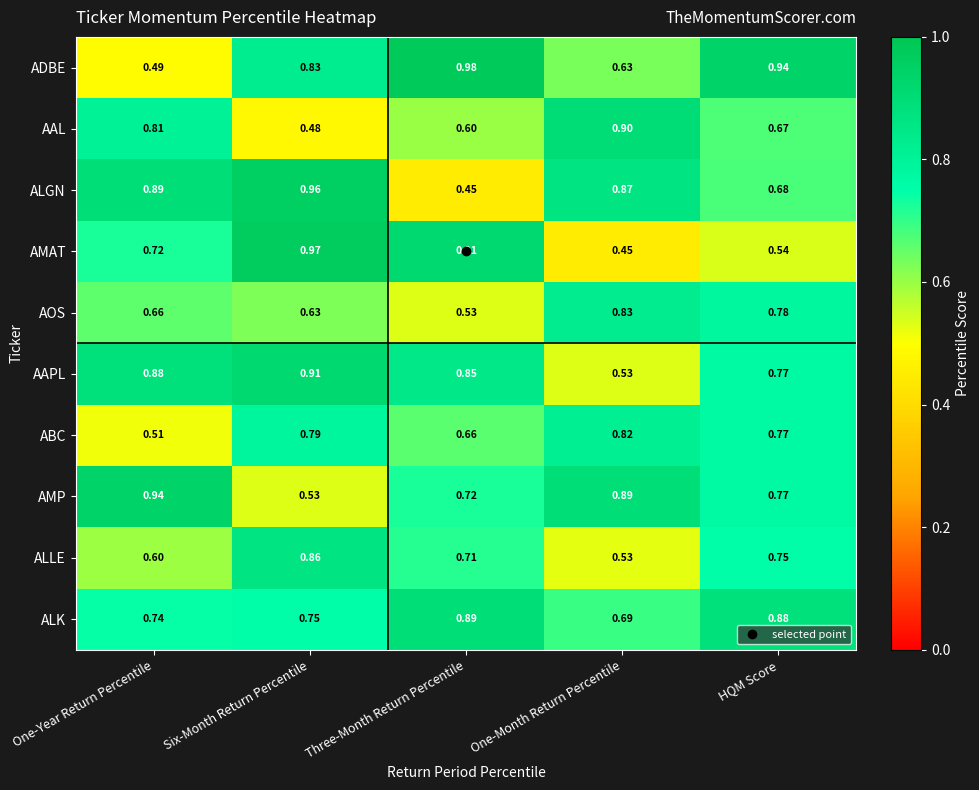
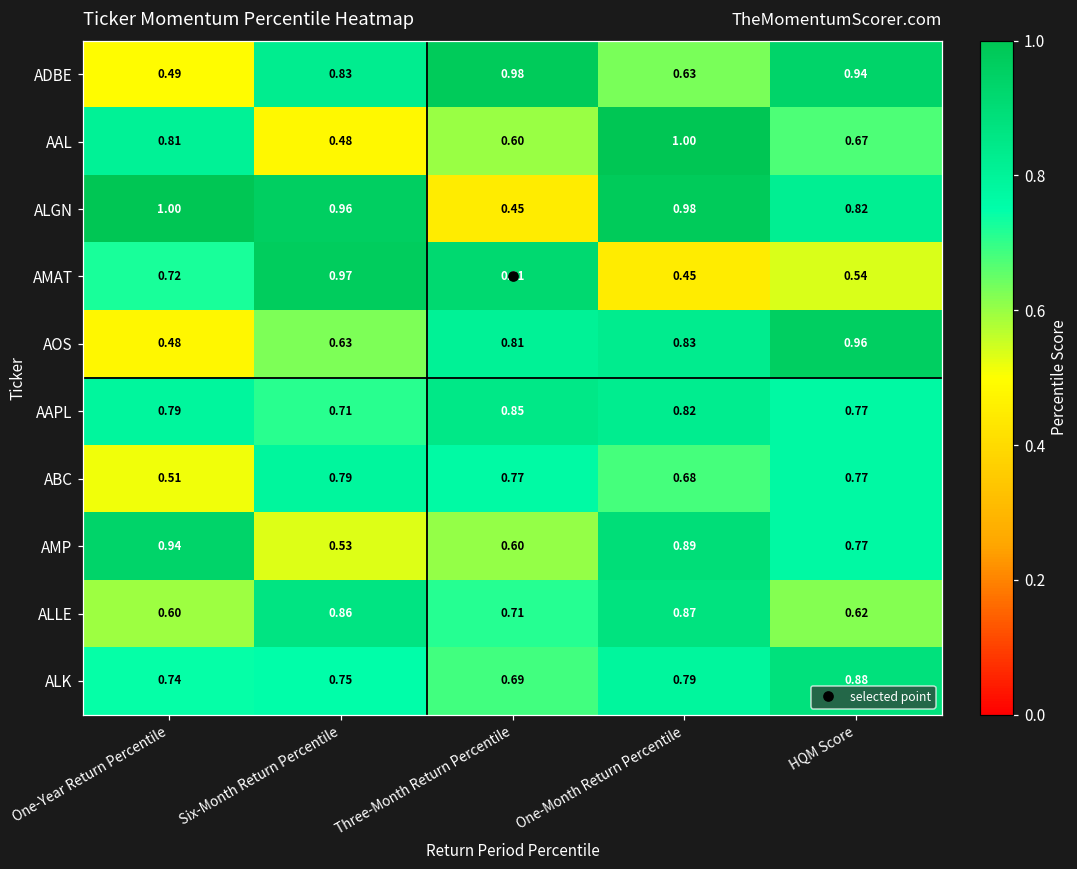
AAL, One-Month Return Percentile: 0.90 -> 1.00
ALGN, One-Year Return Percentile: 0.89 -> 1.00
ALGN, One-Month Return Percentile: 0.87 -> 0.98
ALGN, HQM Score: 0.68 -> 0.82
AOS, One-Year Return Percentile: 0.66 -> 0.48
AOS, Three-Month Return Percentile: 0.53 -> 0.81
AOS, HQM Score: 0.78 -> 0.96
AAPL, One-Year Return Percentile: 0.88 -> 0.79
AAPL, Six-Month Return Percentile: 0.91 -> 0.71
AAPL, One-Month Return Percentile: 0.53 -> 0.82
ABC, Three-Month Return Percentile: 0.66 -> 0.77
ABC, One-Month Return Percentile: 0.82 -> 0.68
AMP, Three-Month Return Percentile: 0.72 -> 0.60
ALLE, One-Month Return Percentile: 0.53 -> 0.87
ALLE, HQM Score: 0.75 -> 0.62
ALK, Three-Month Return Percentile: 0.89 -> 0.69
ALK, One-Month Return Percentile: 0.69 -> 0.79
